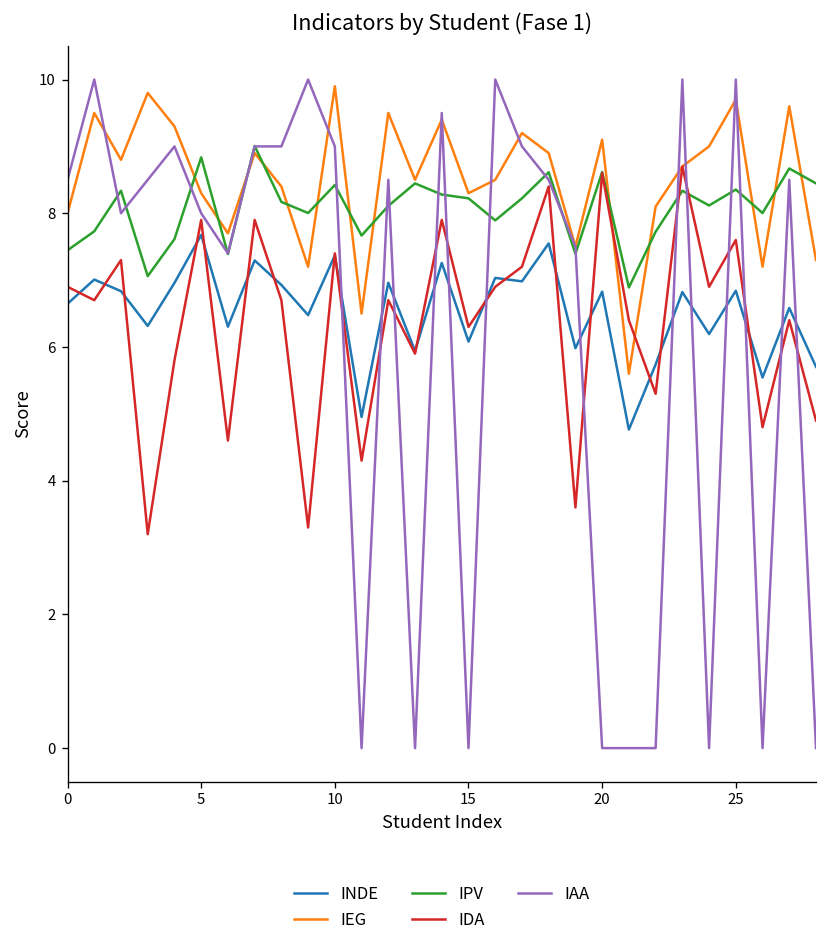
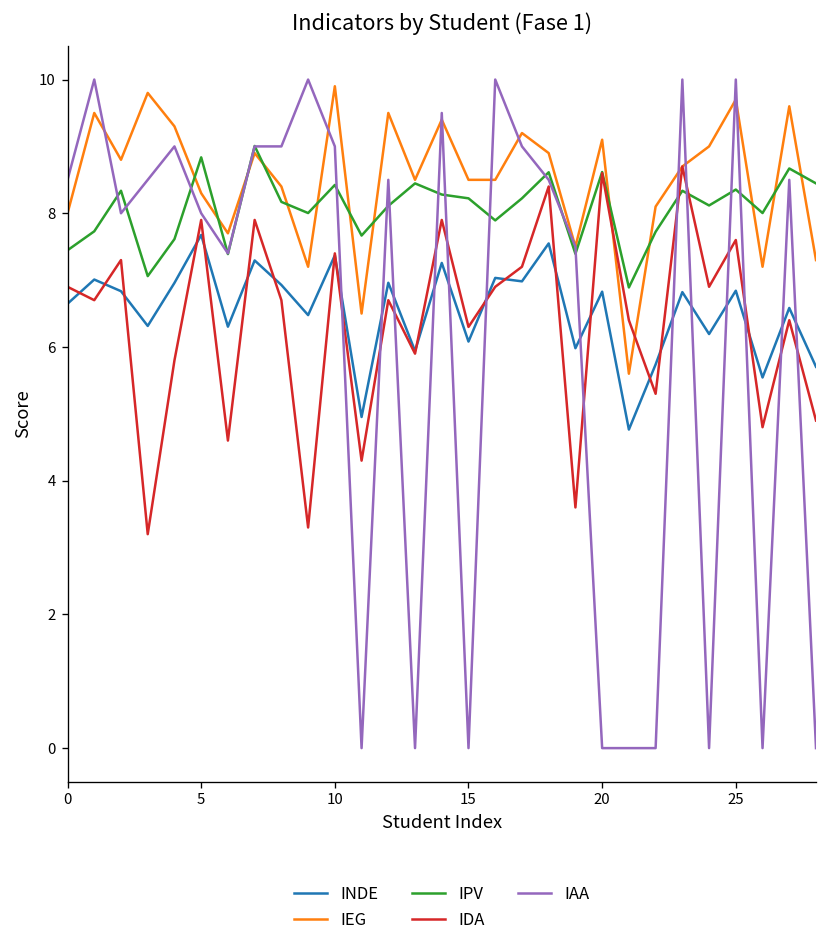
IEG, 15: 8.3 -> 8.5
